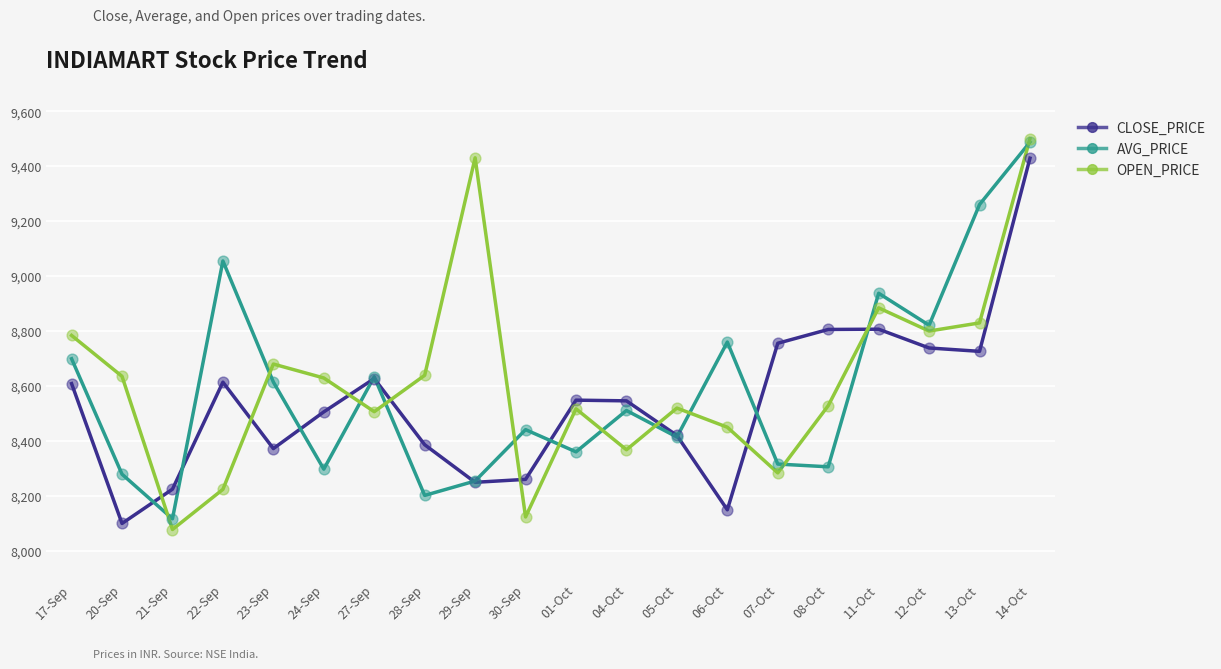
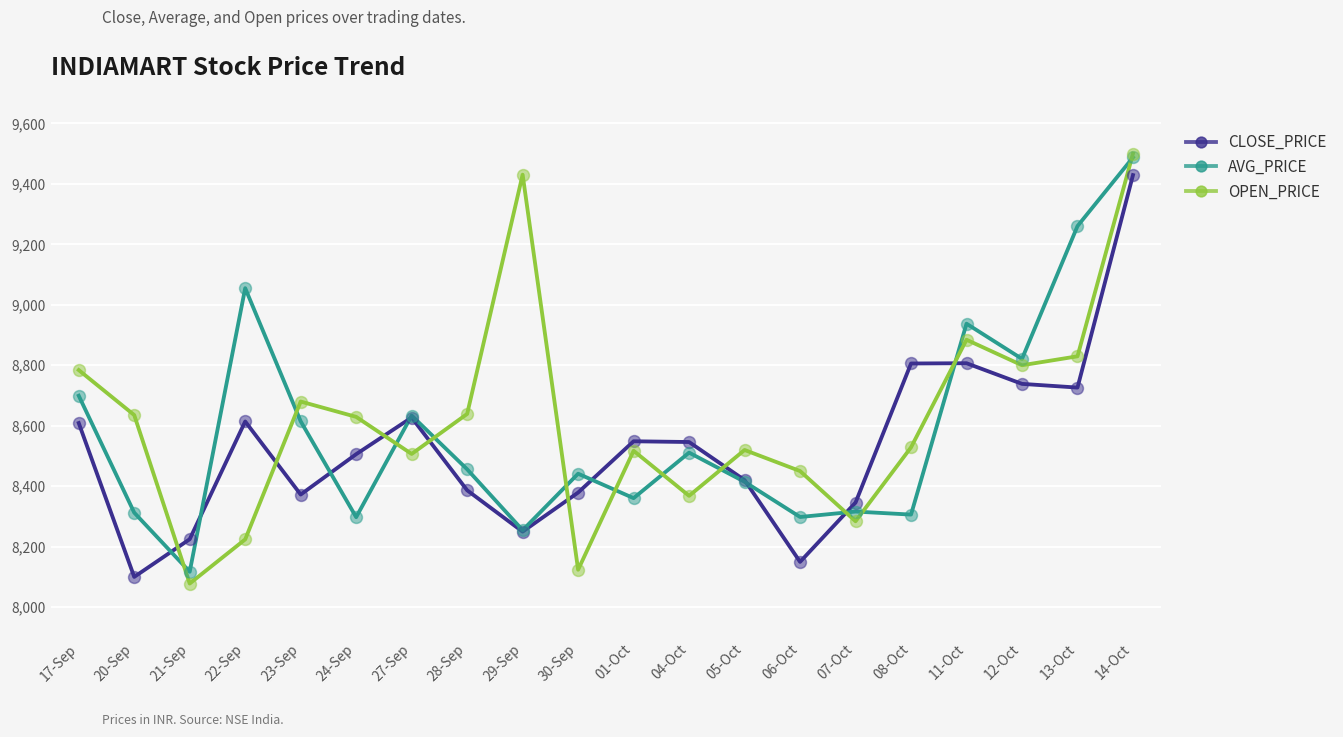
AVG_PRICE, 20-Sep: 8,280 -> 8,310
AVG_PRICE, 28-Sep: 8,200 -> 8,460
CLOSE_PRICE, 30-Sep: 8,260 -> 8,380
AVG_PRICE, 06-Oct: 8,760 -> 8,300
CLOSE_PRICE, 07-Oct: 8,760 -> 8,350
